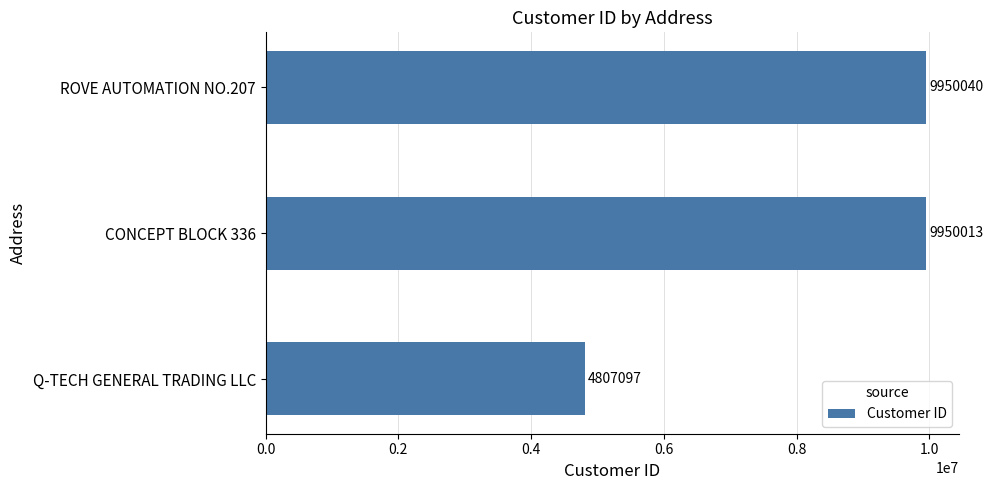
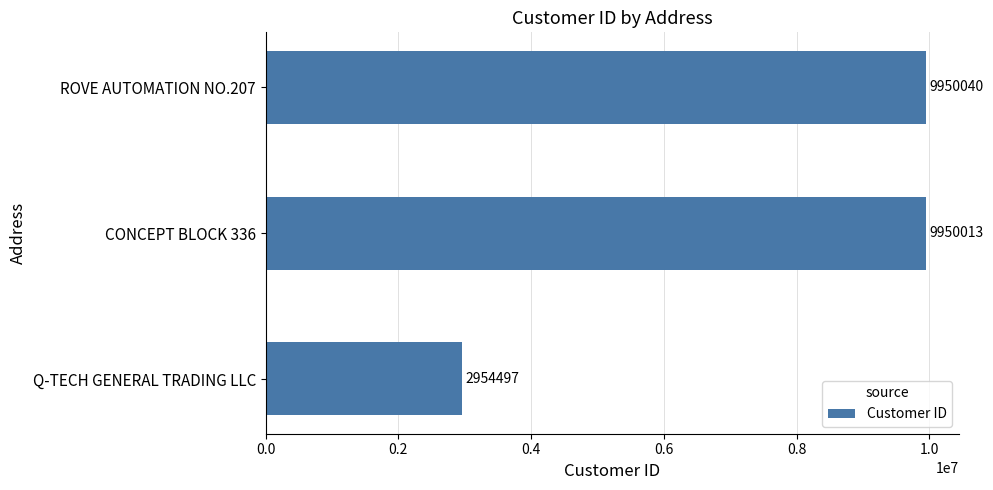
Q-TECH GENERAL TRADING LLC: 4807097 -> 2954497
